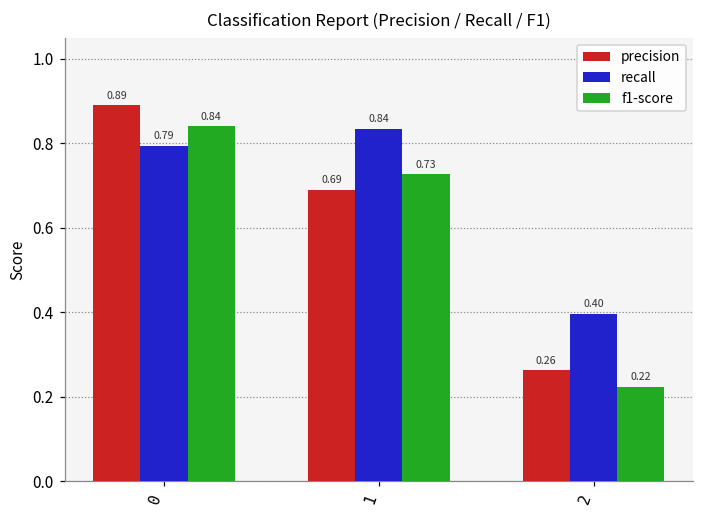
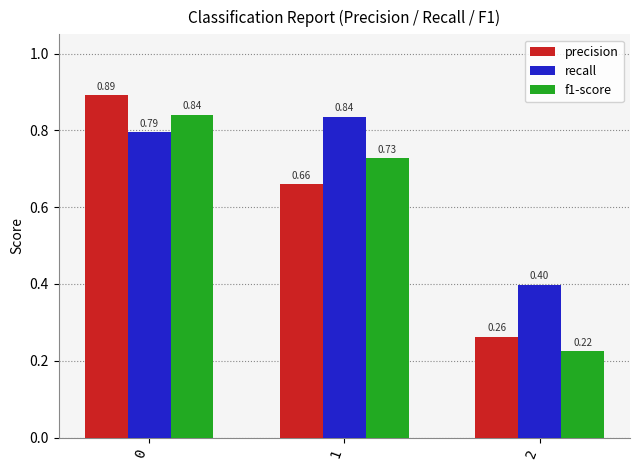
precision, 1: 0.69 -> 0.66
